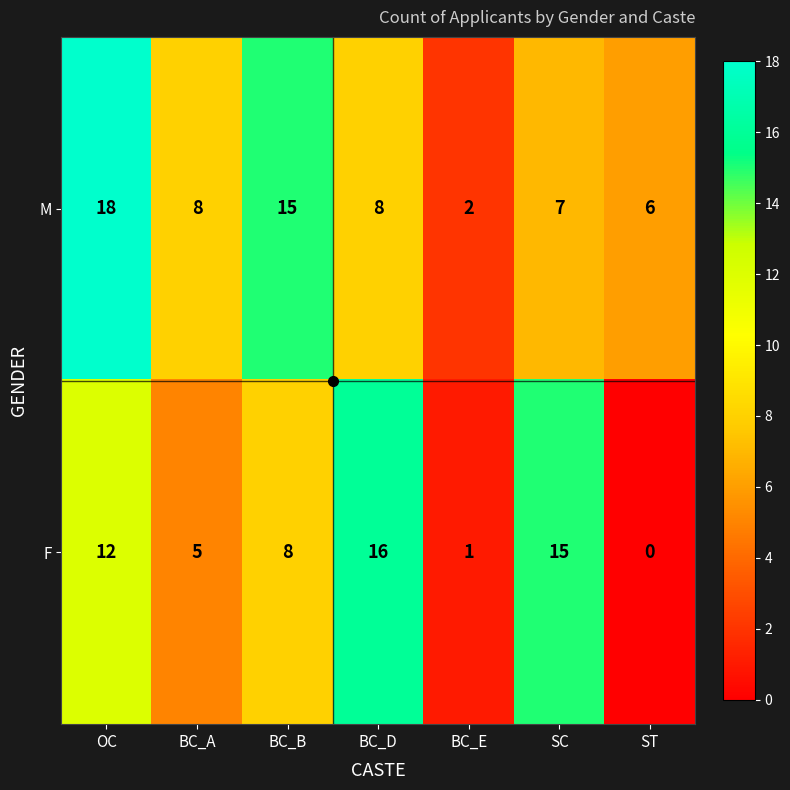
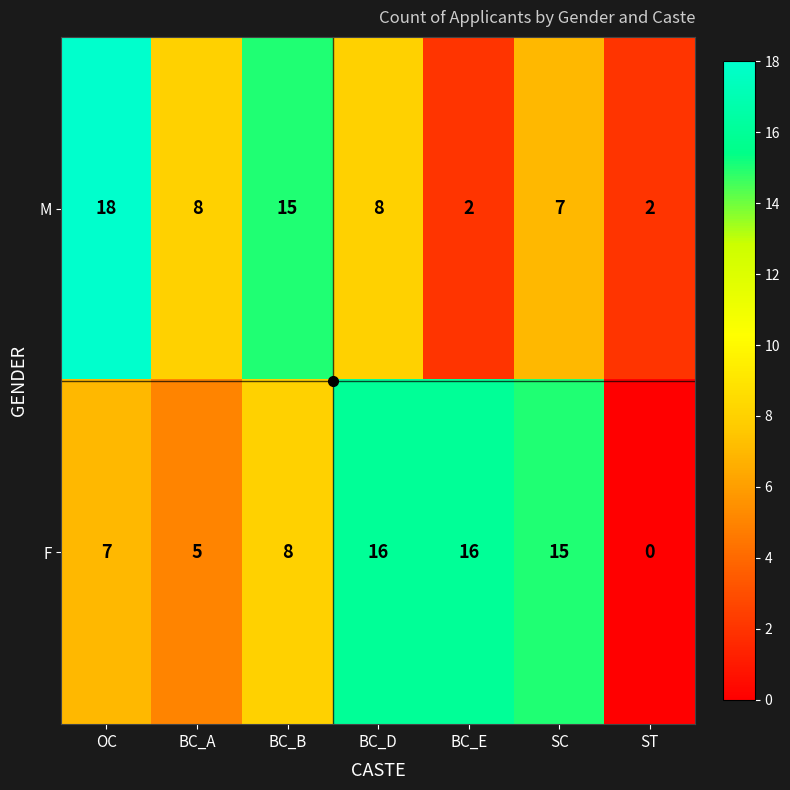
M, ST: 6 -> 2
F, OC: 12 -> 7
F, BC_E: 1 -> 16
